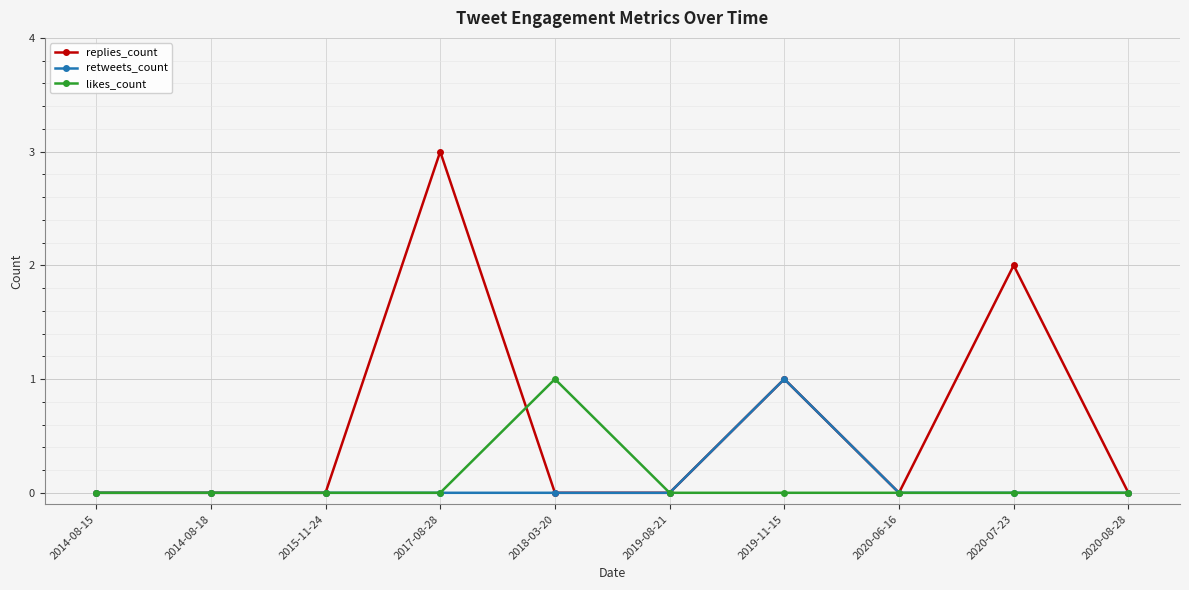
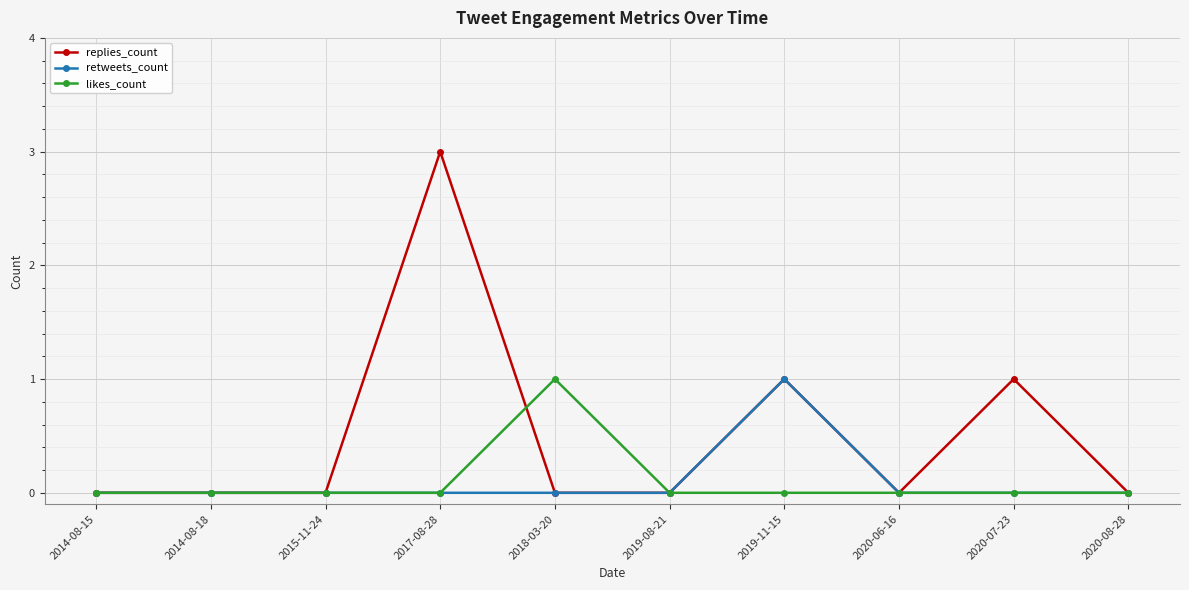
replies_count, 2020-07-23: 2 -> 1
